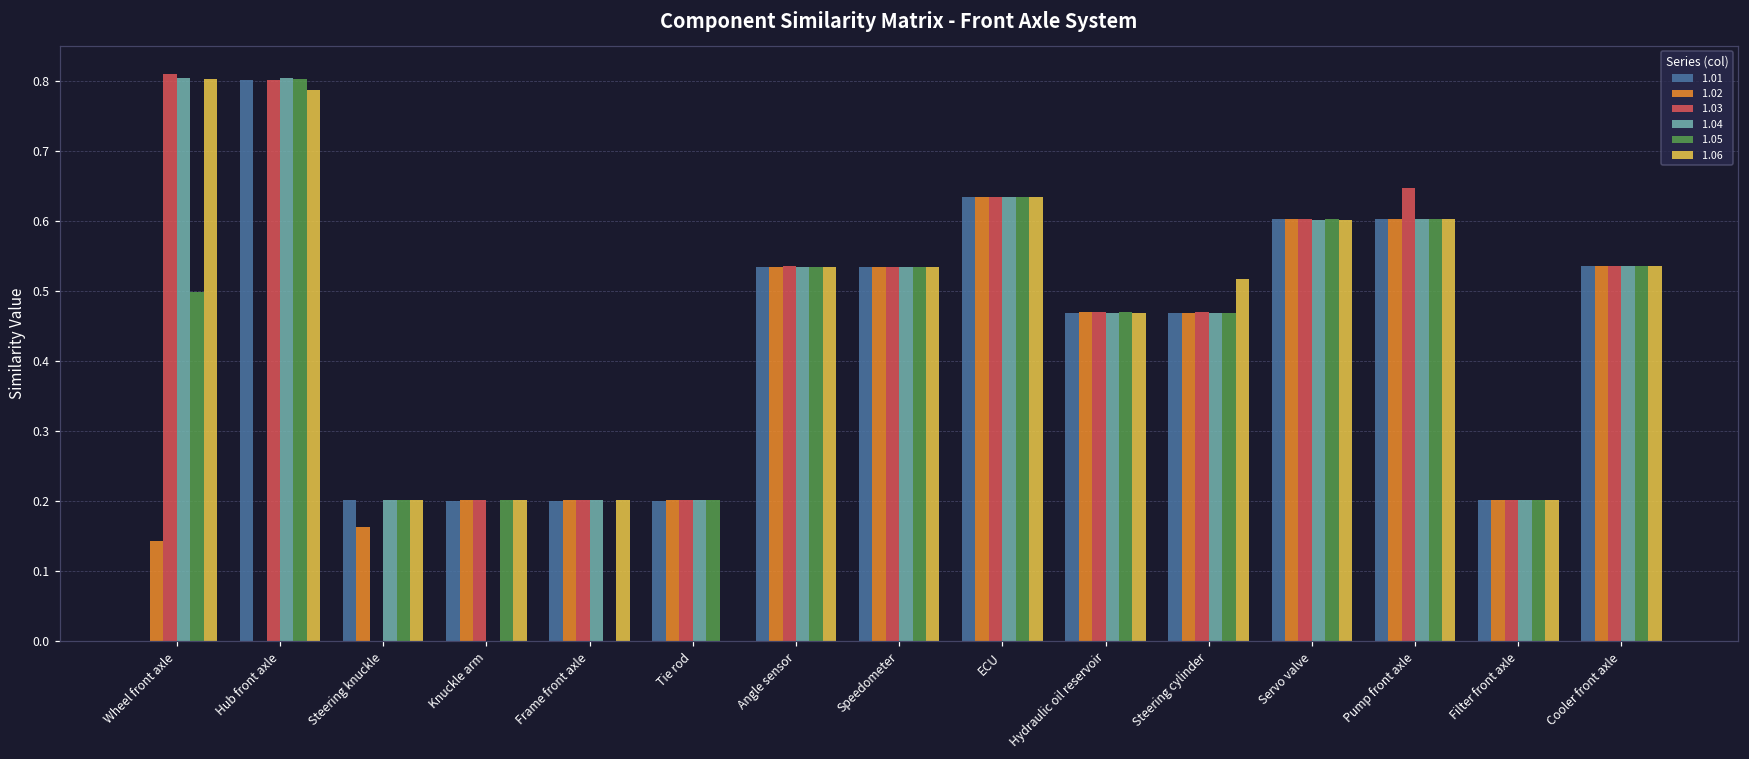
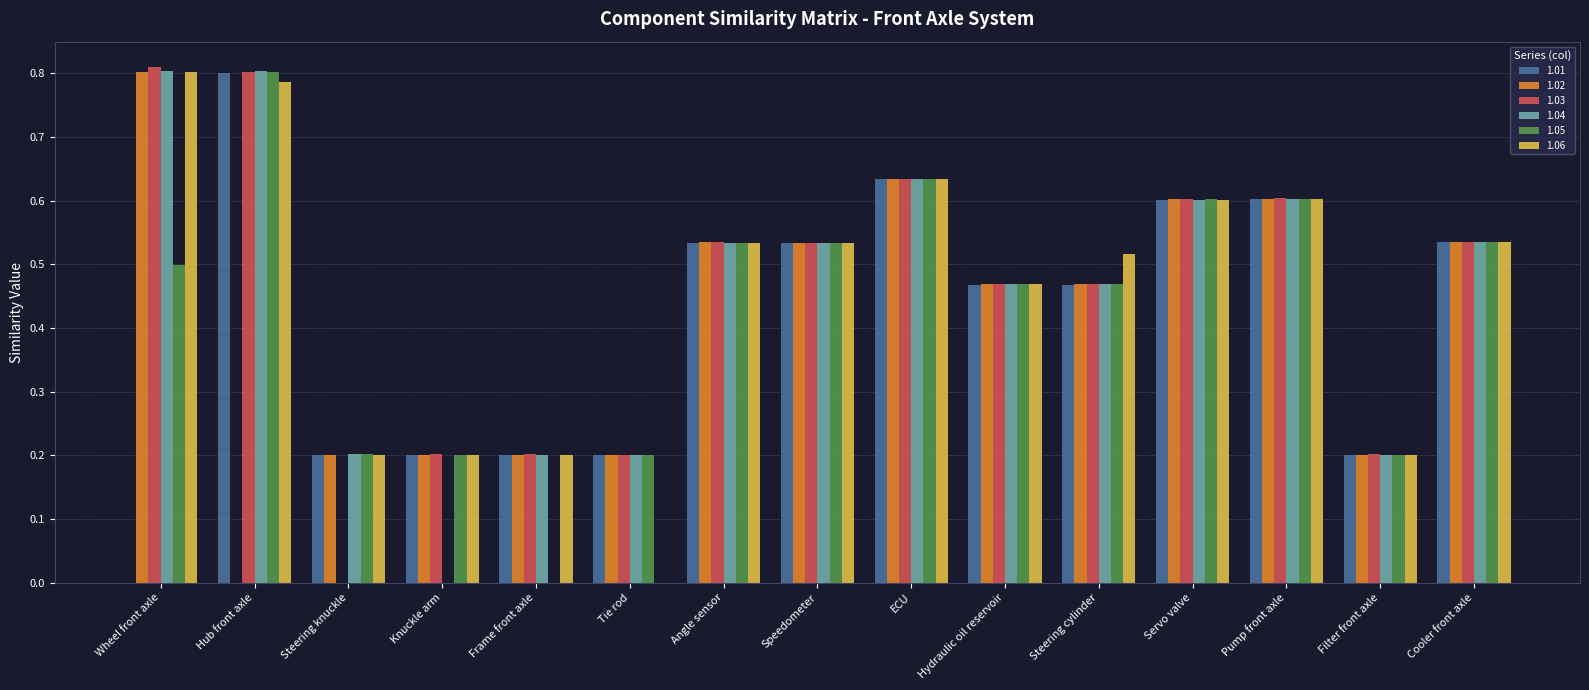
1.02, Wheel front axle: 0.14 -> 0.80
1.02, Steering knuckle: 0.16 -> 0.20
1.03, Pump front axle: 0.65 -> 0.60
